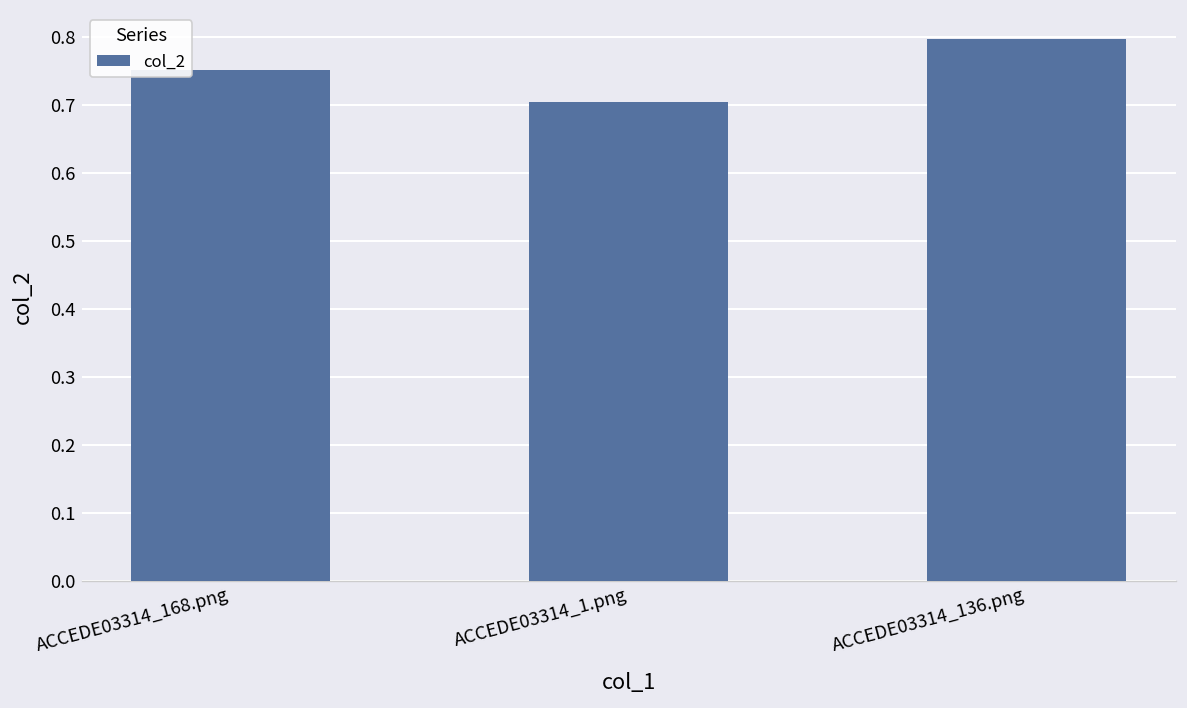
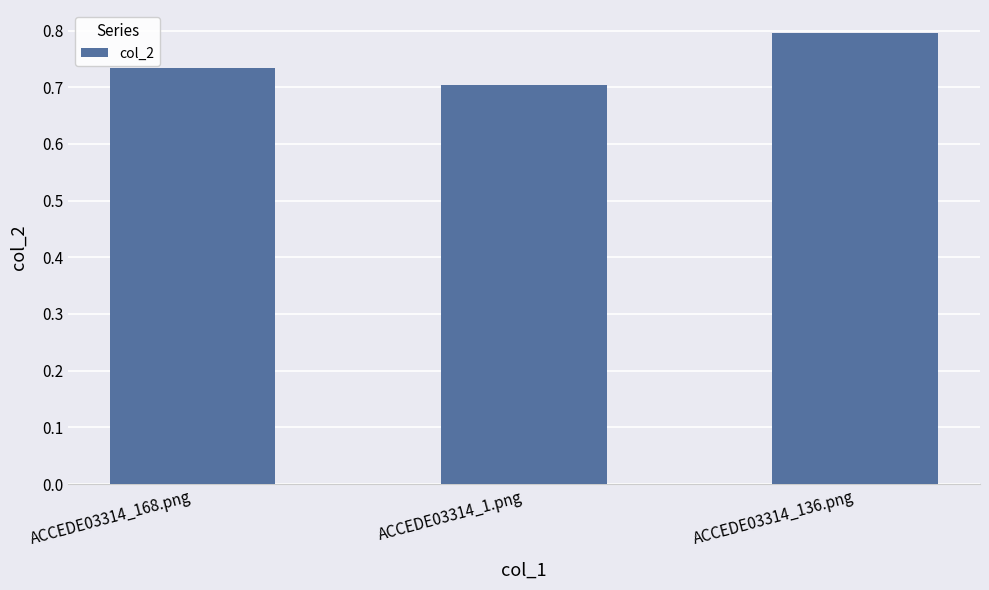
ACCEDE03314_168.png: 0.75 -> 0.73
